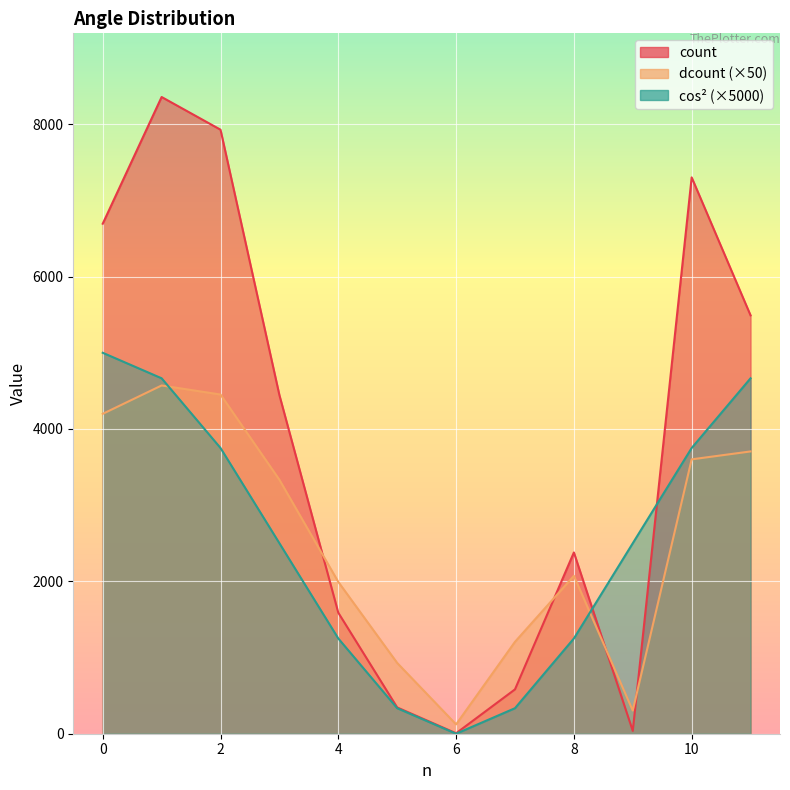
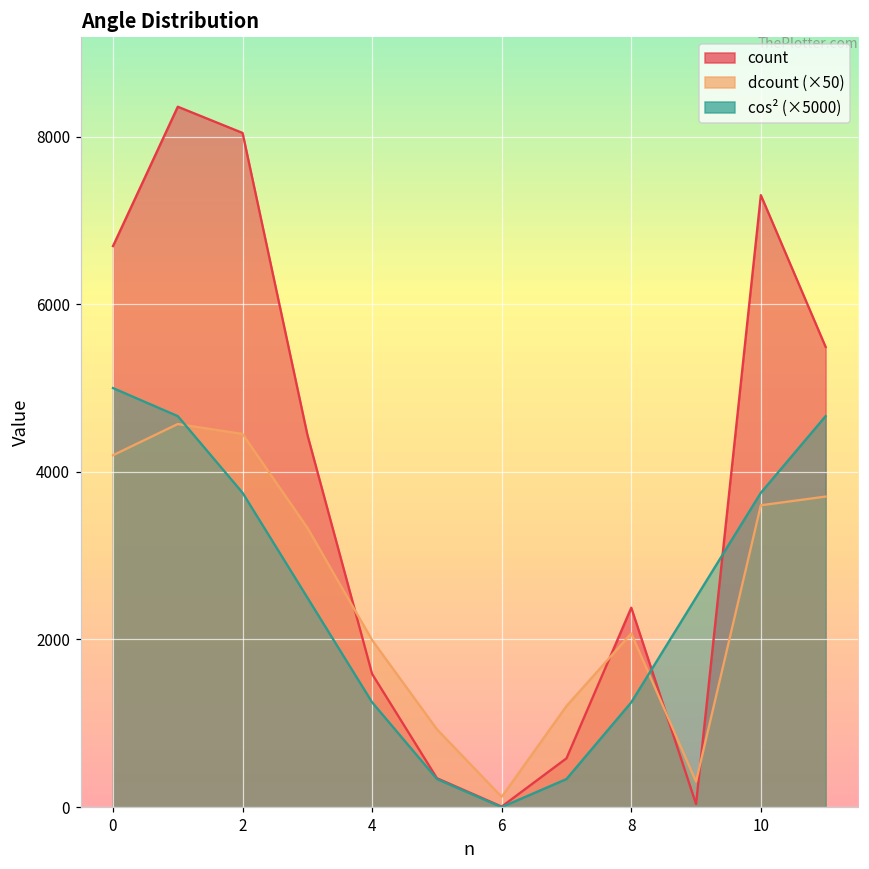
count, 2: 7900 -> 8000
